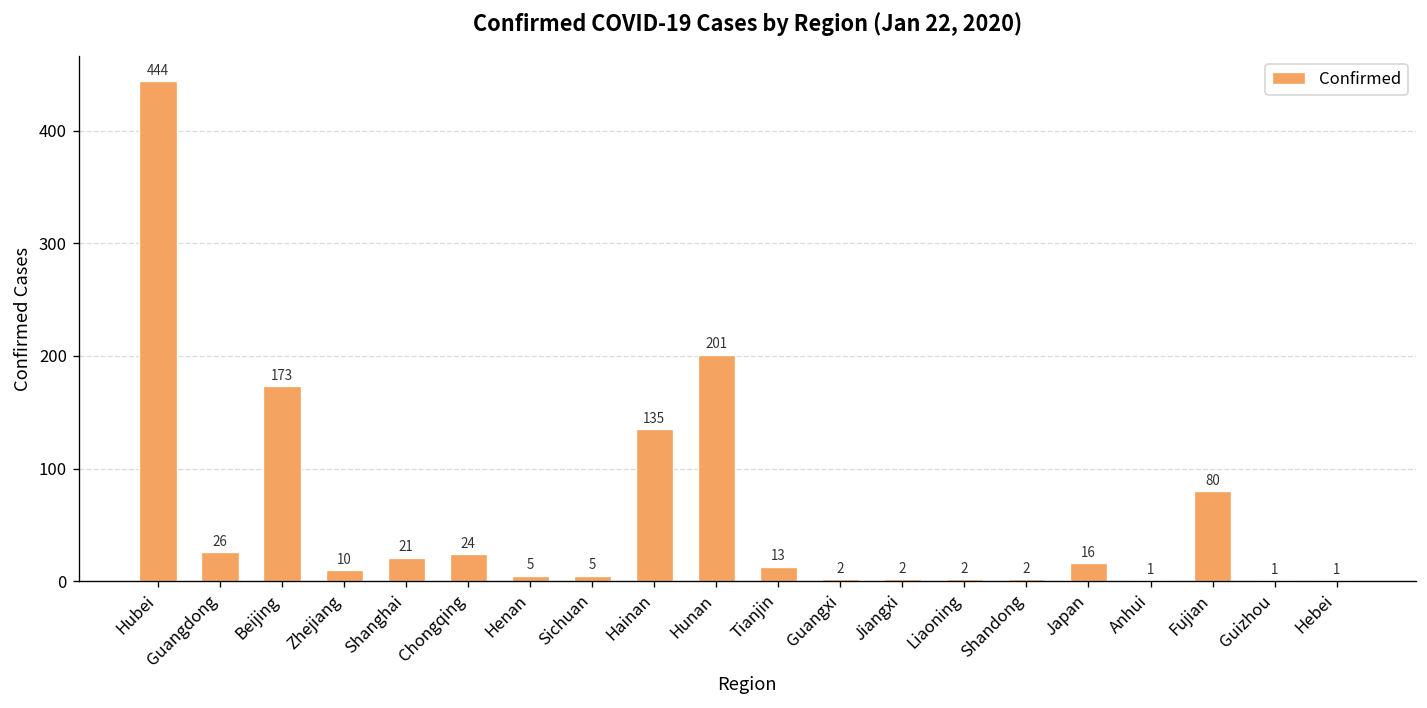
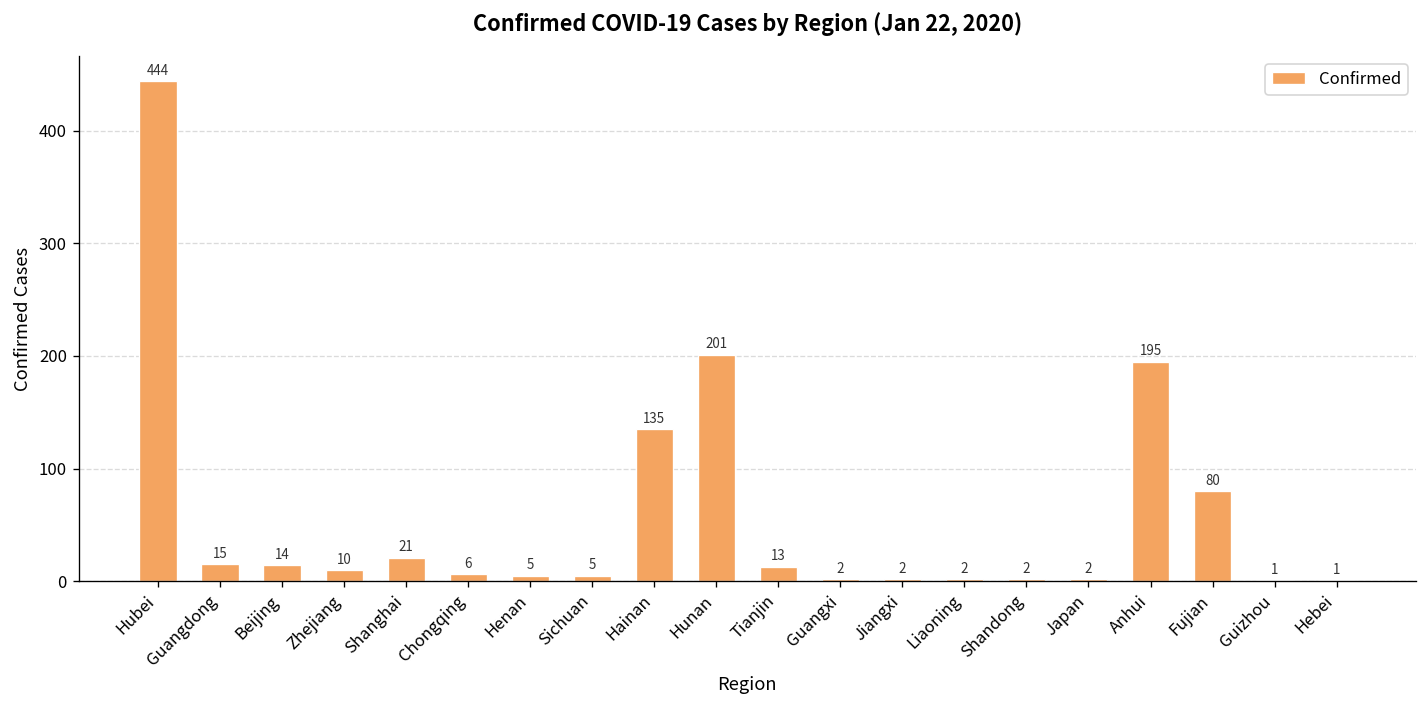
Guangdong: 26 -> 15
Beijing: 173 -> 14
Chongqing: 24 -> 6
Japan: 16 -> 2
Anhui: 1 -> 195
